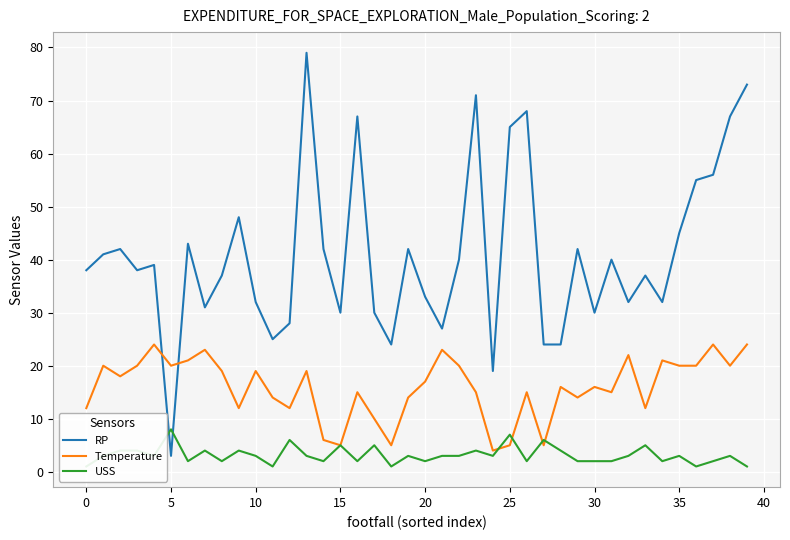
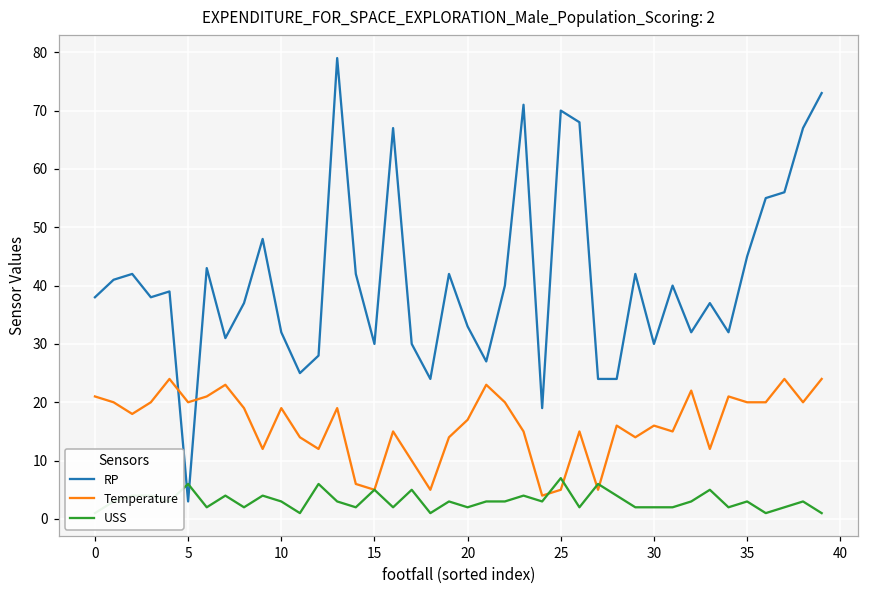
Temperature, 0: 12 -> 21
USS, 5: 8 -> 6
RP, 25: 65 -> 70
